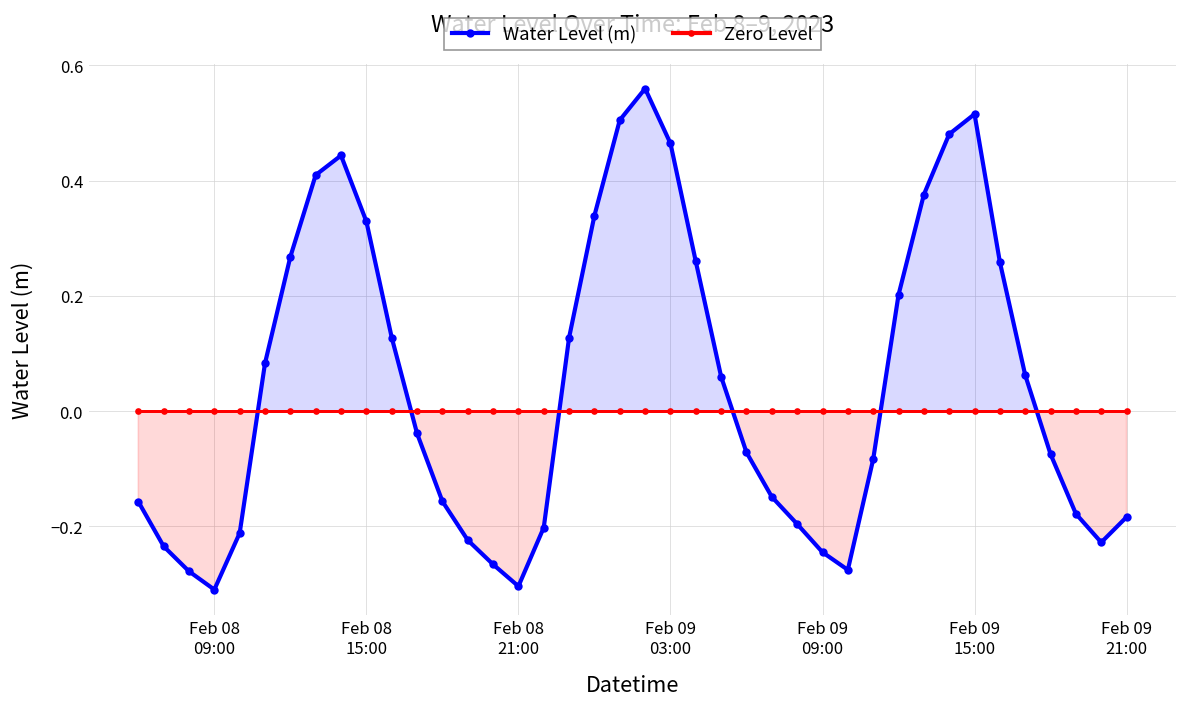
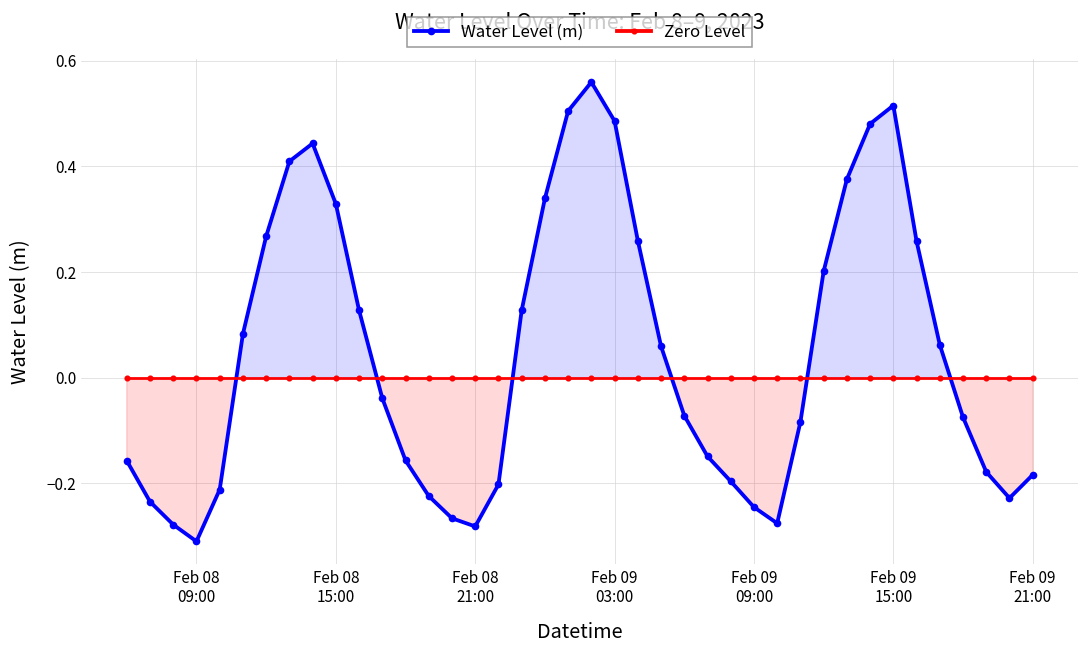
Water Level (m), Feb 08 21:00: -0.30 -> -0.28
Water Level (m), Feb 09 03:00: 0.46 -> 0.49
